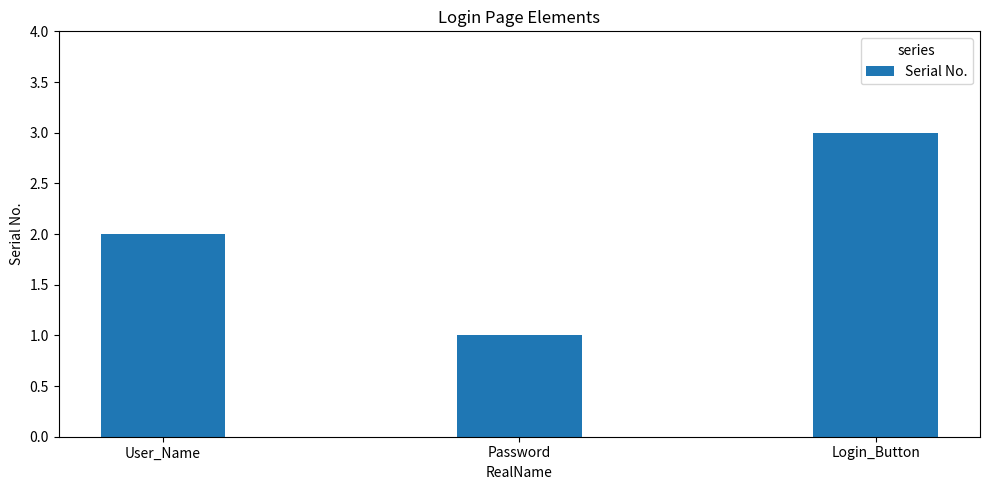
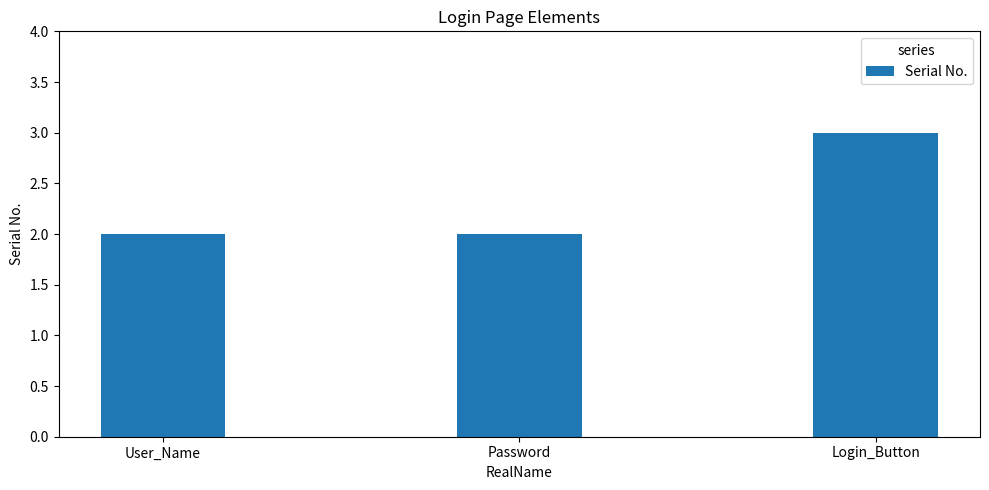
Password: 1 -> 2
